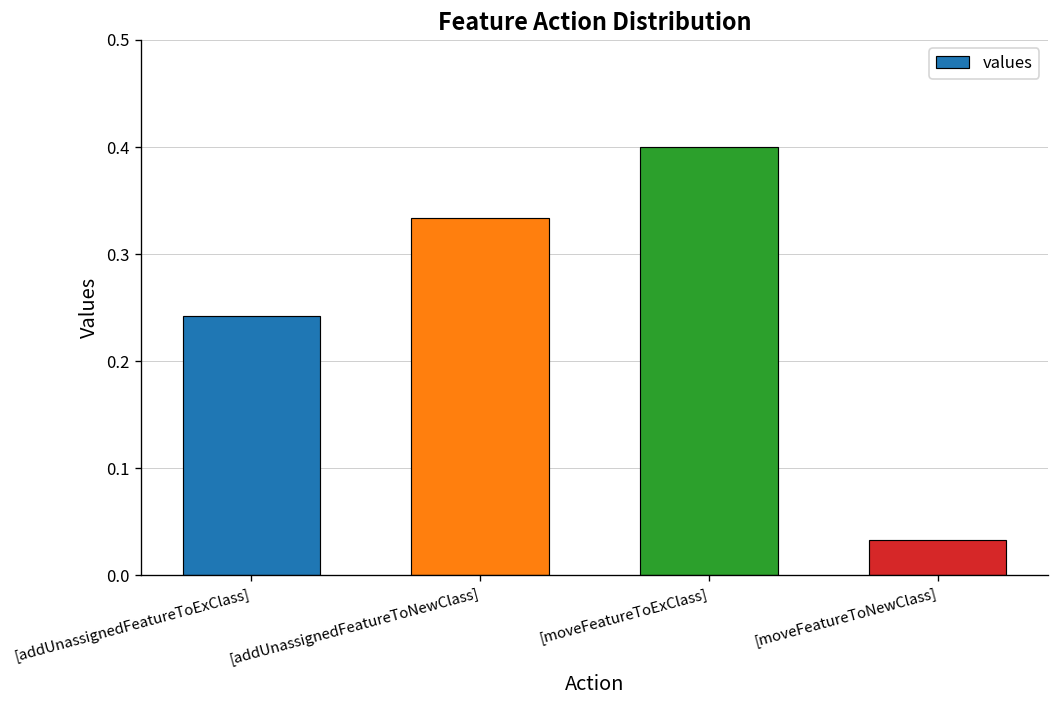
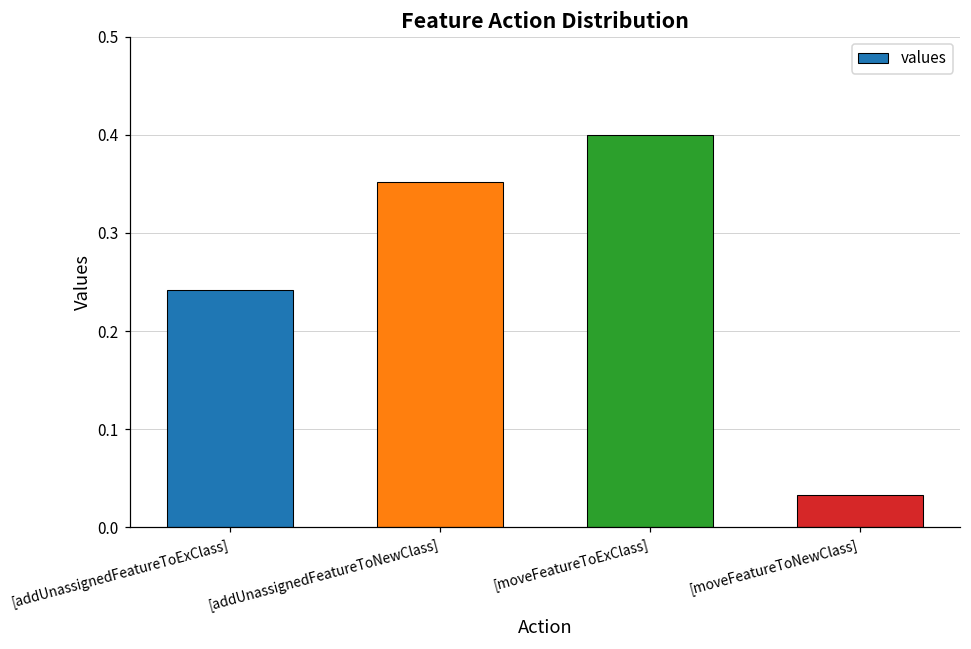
[addUnassignedFeatureToNewClass]: 0.33 -> 0.35
